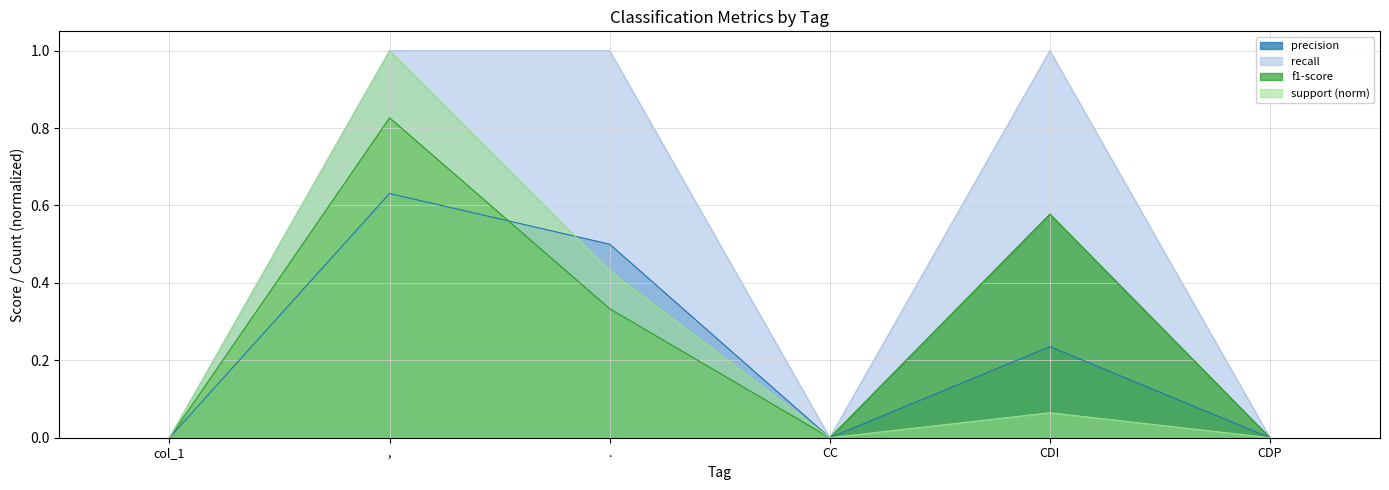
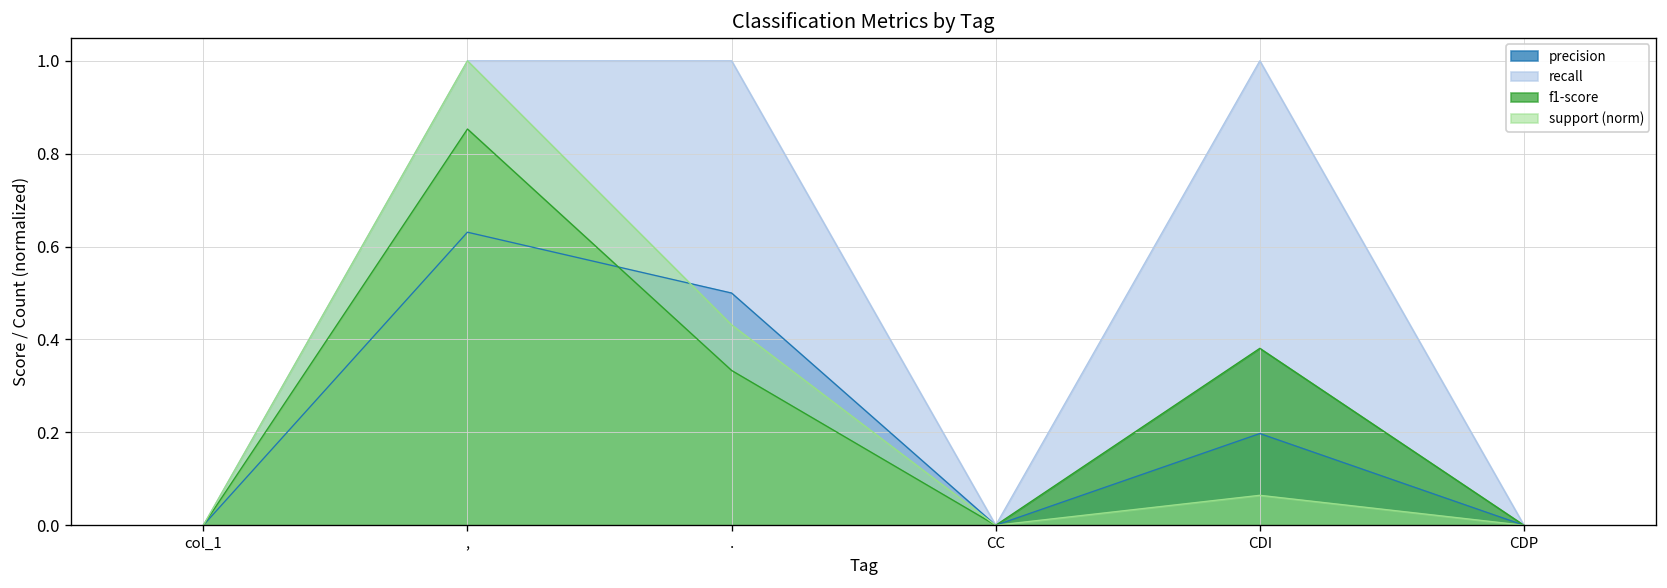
f1-score, ,: 0.83 -> 0.85
precision, CDI: 0.24 -> 0.20
f1-score, CDI: 0.58 -> 0.38
